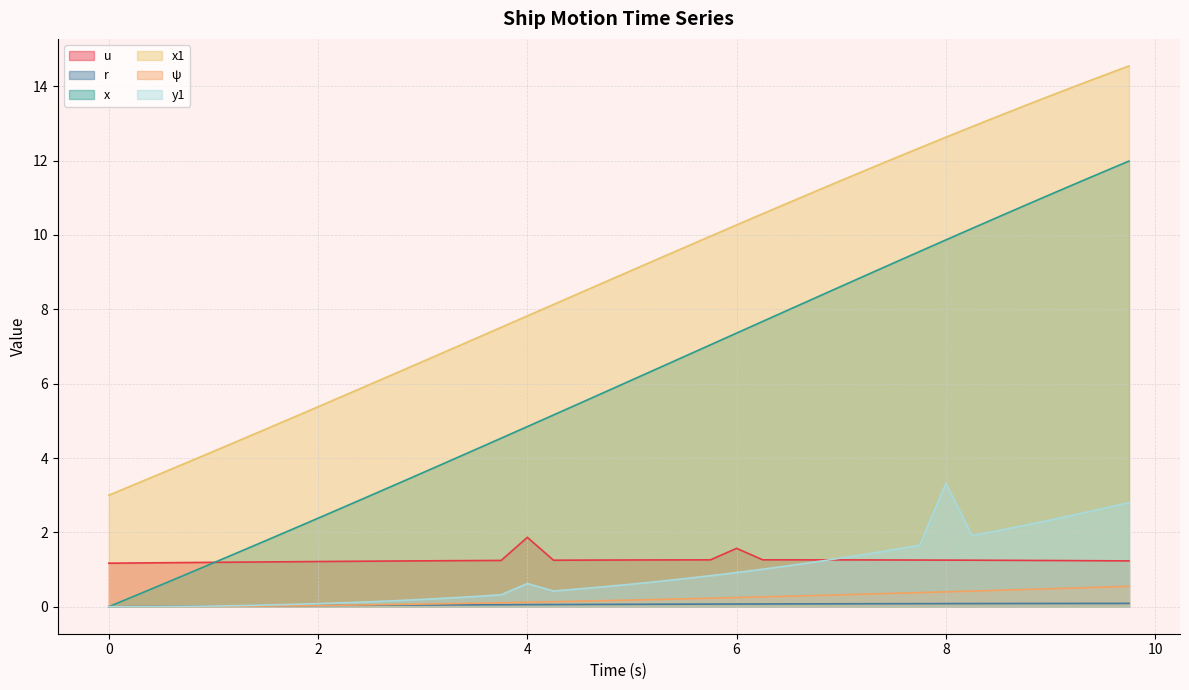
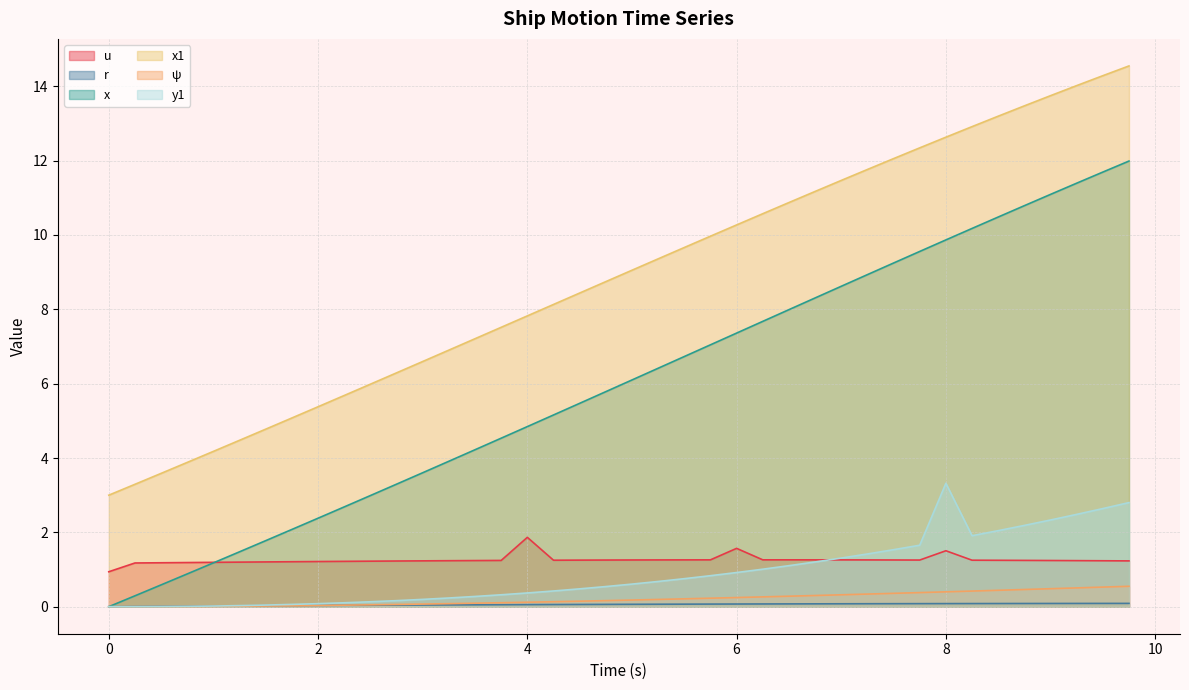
u, 0: 1.2 -> 0.9
y1, 4: 0.6 -> 0.4
u, 8: 1.3 -> 1.5
